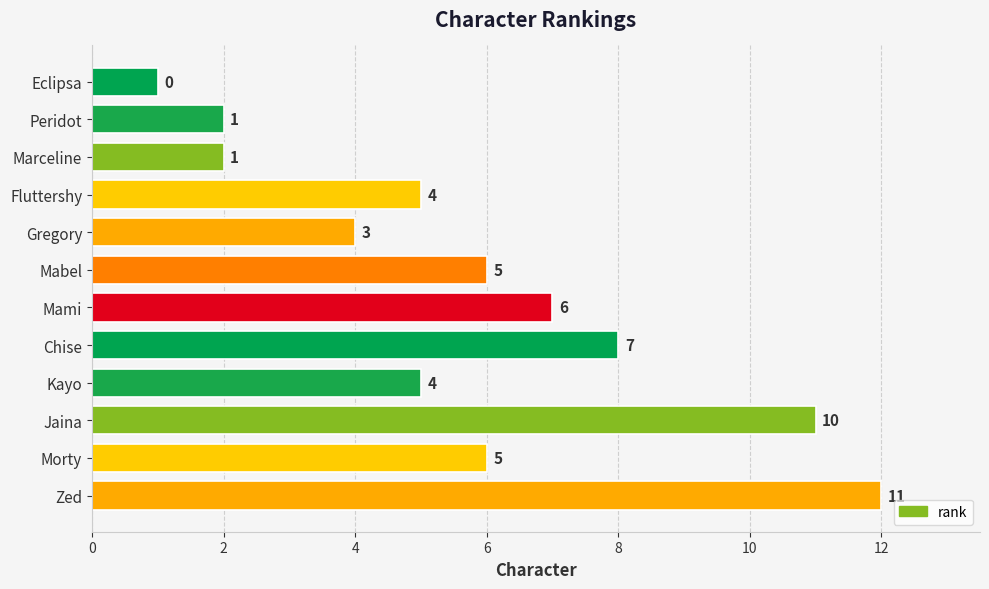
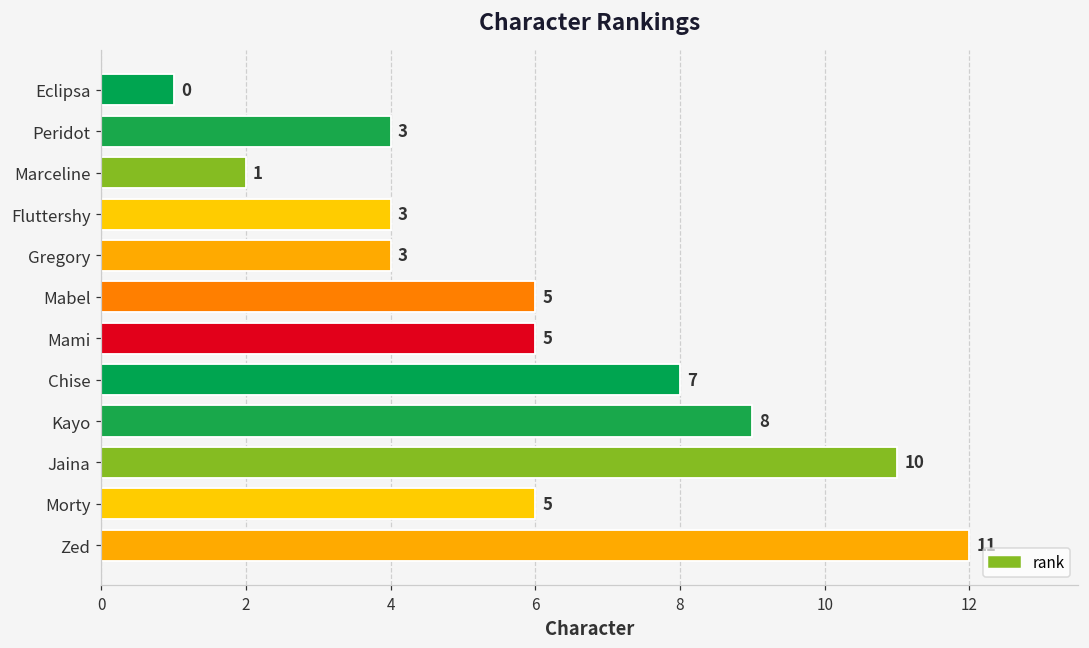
Peridot: 1 -> 3
Fluttershy: 4 -> 3
Mami: 6 -> 5
Kayo: 4 -> 8
